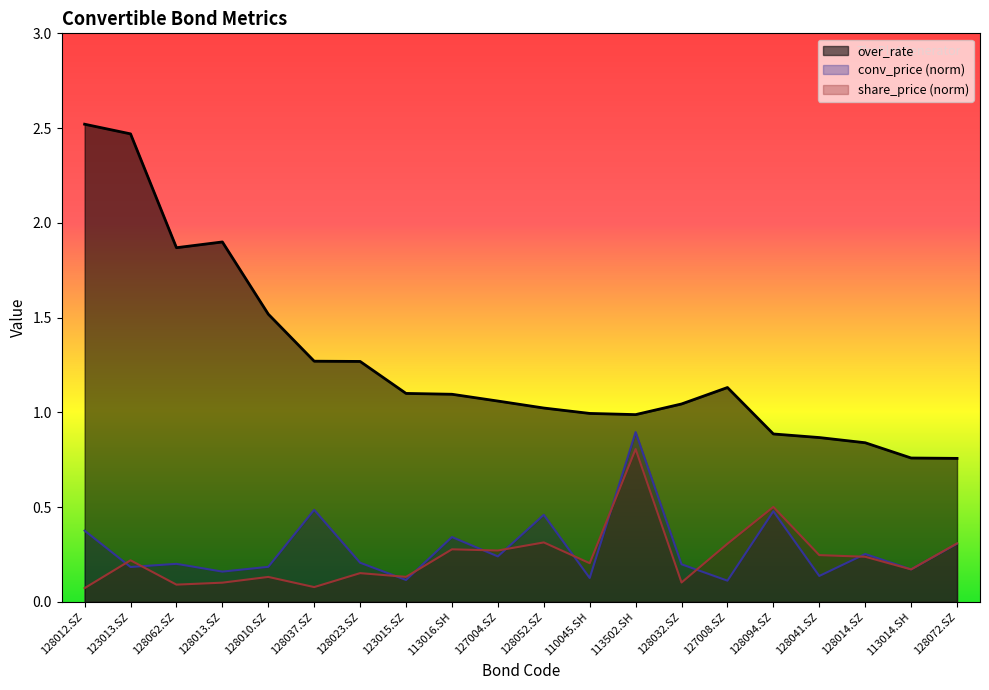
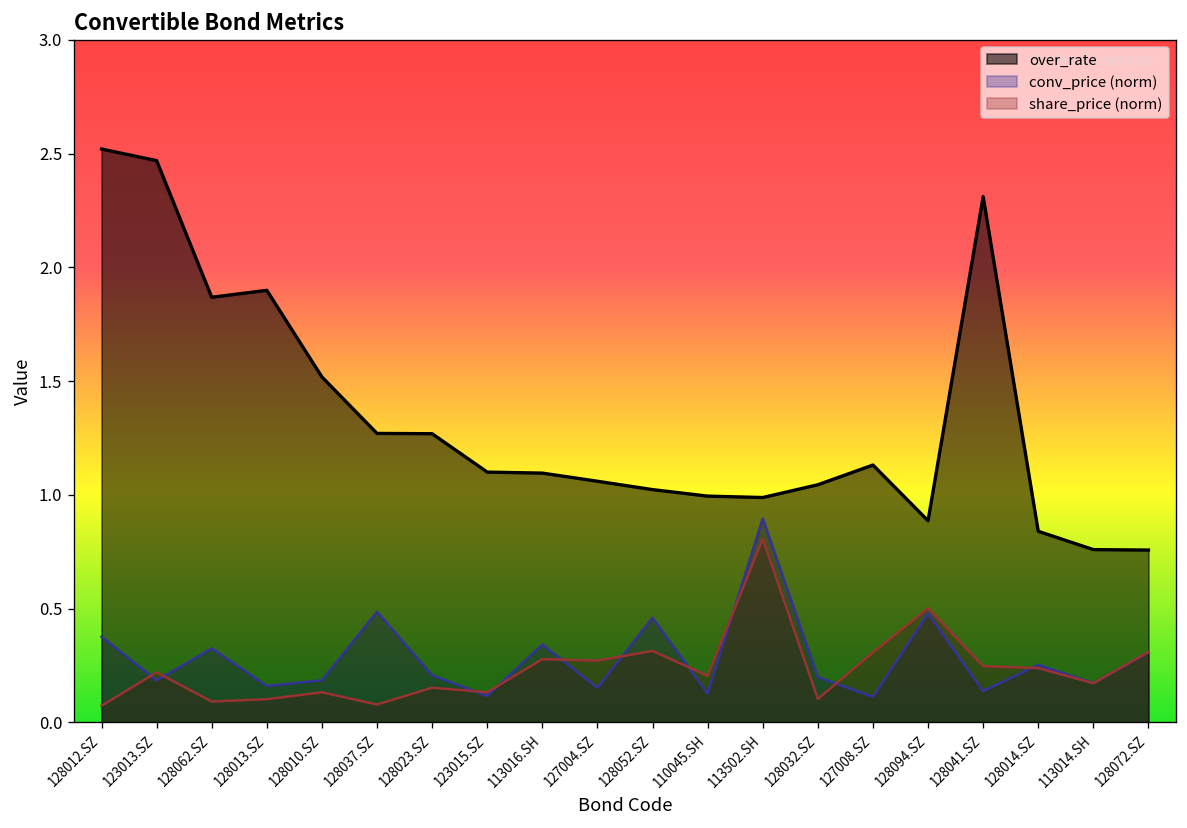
conv_price (norm), 128062.SZ: 0.20 -> 0.33
conv_price (norm), 127004.SZ: 0.24 -> 0.15
over_rate, 128041.SZ: 0.87 -> 2.31
